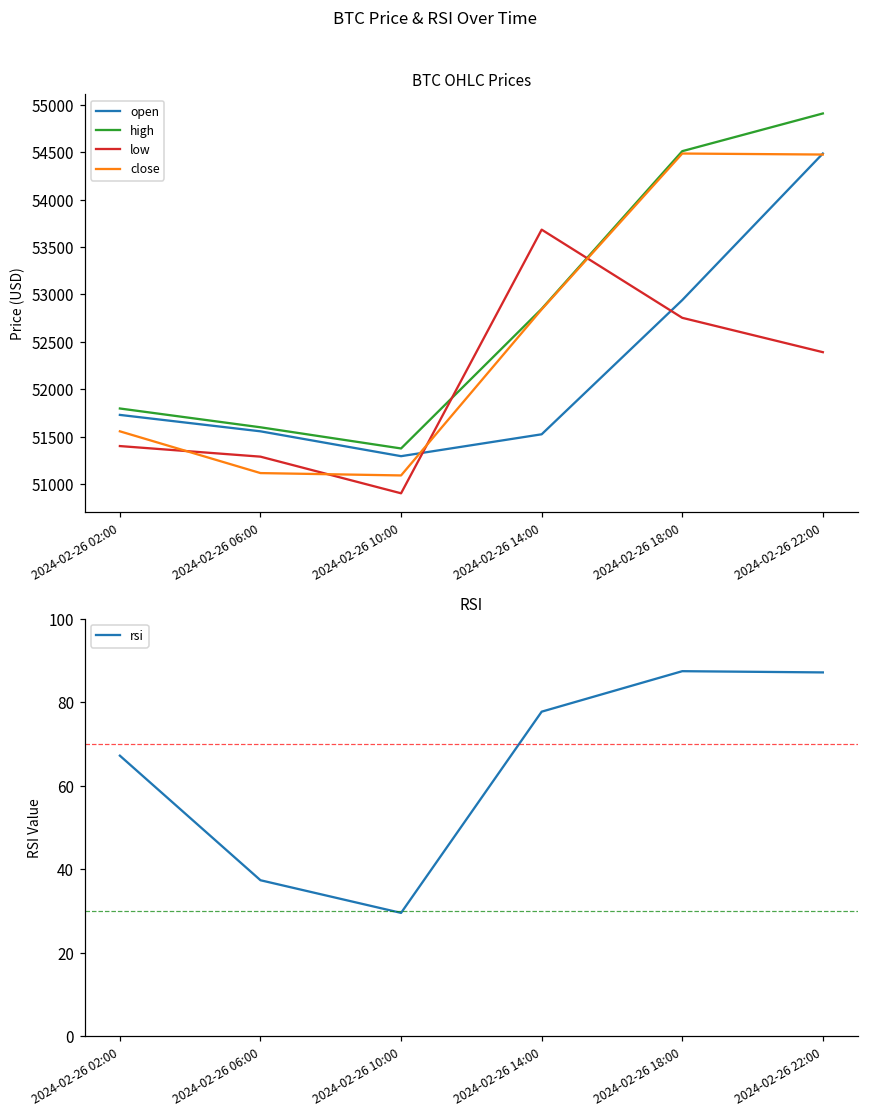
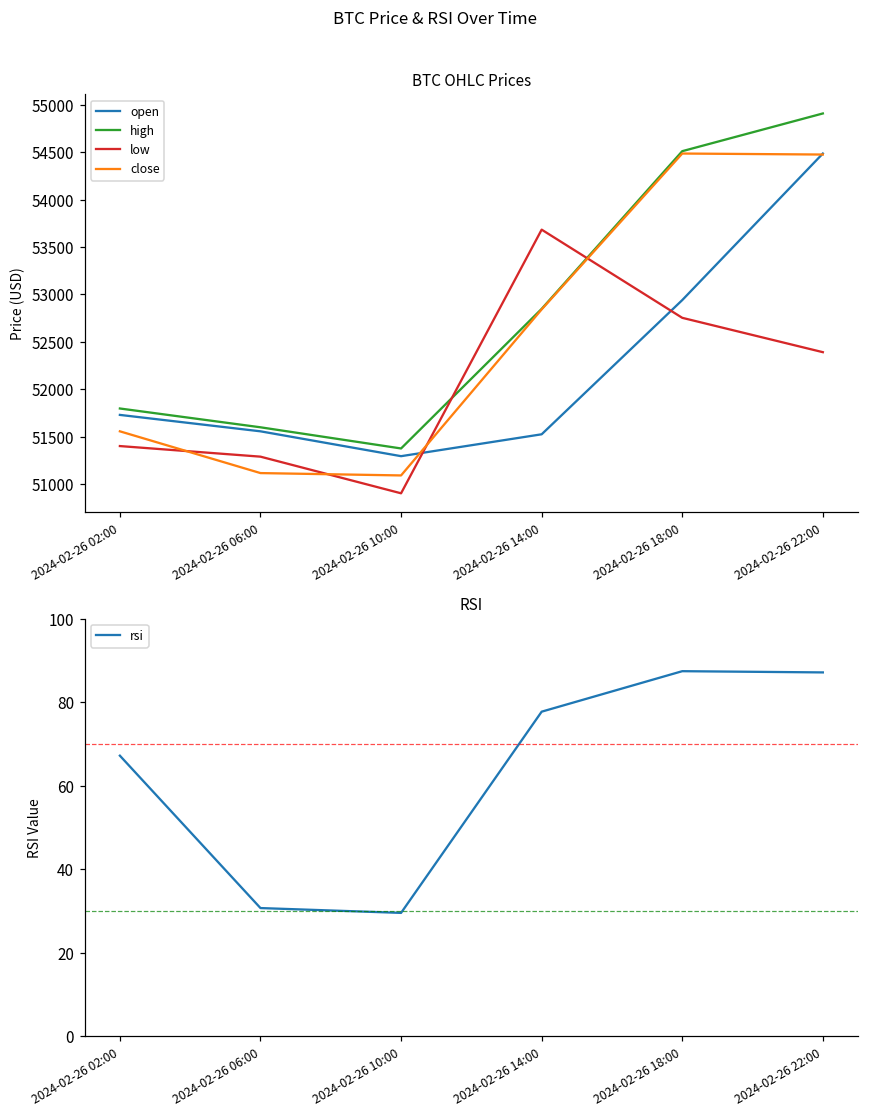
RSI, 2024-02-26 06:00: 37 -> 31
